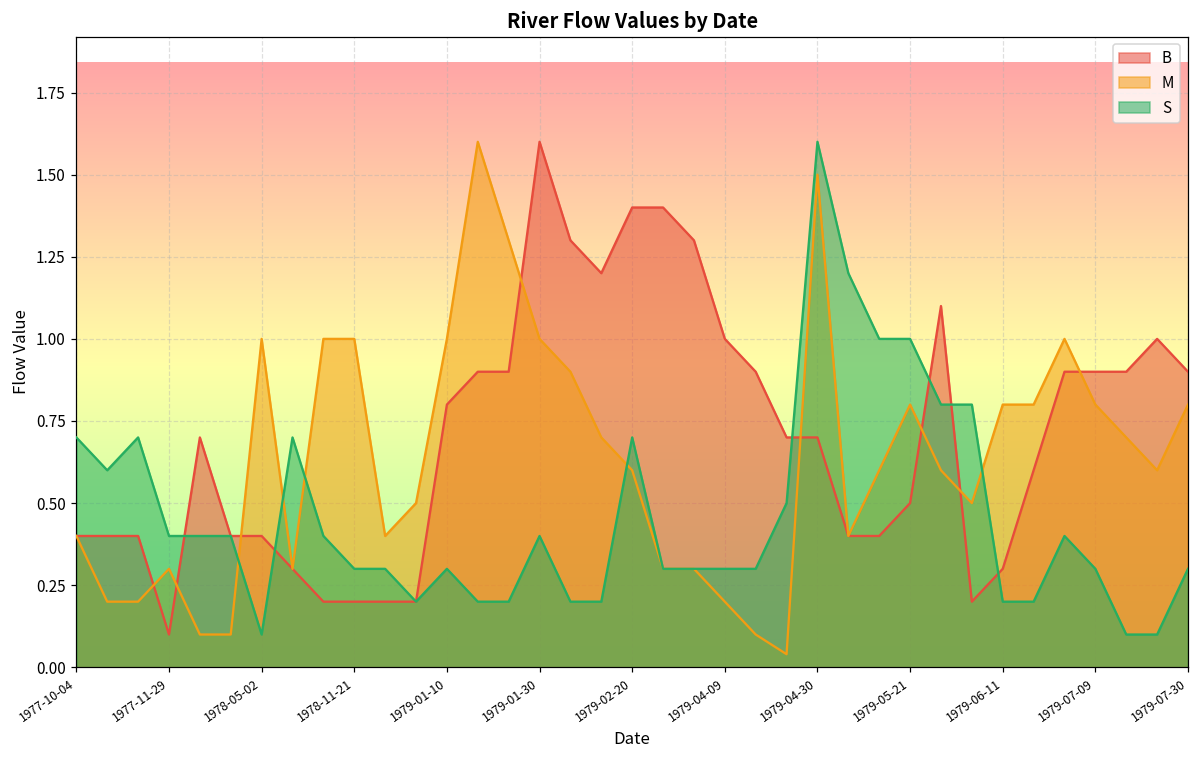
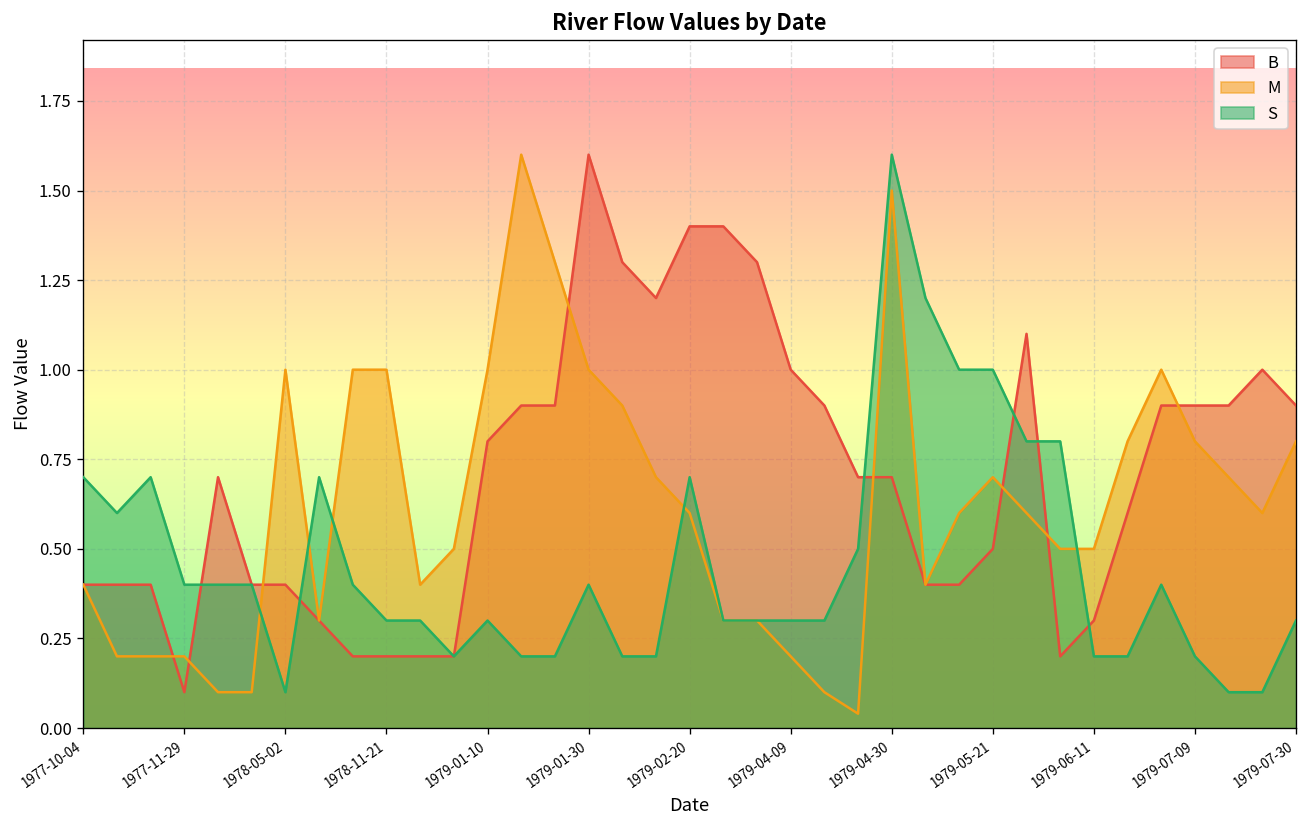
M, 1977-11-29: 0.3 -> 0.2
M, 1979-05-21: 0.8 -> 0.7
M, 1979-06-11: 0.8 -> 0.5
S, 1979-07-09: 0.3 -> 0.2
